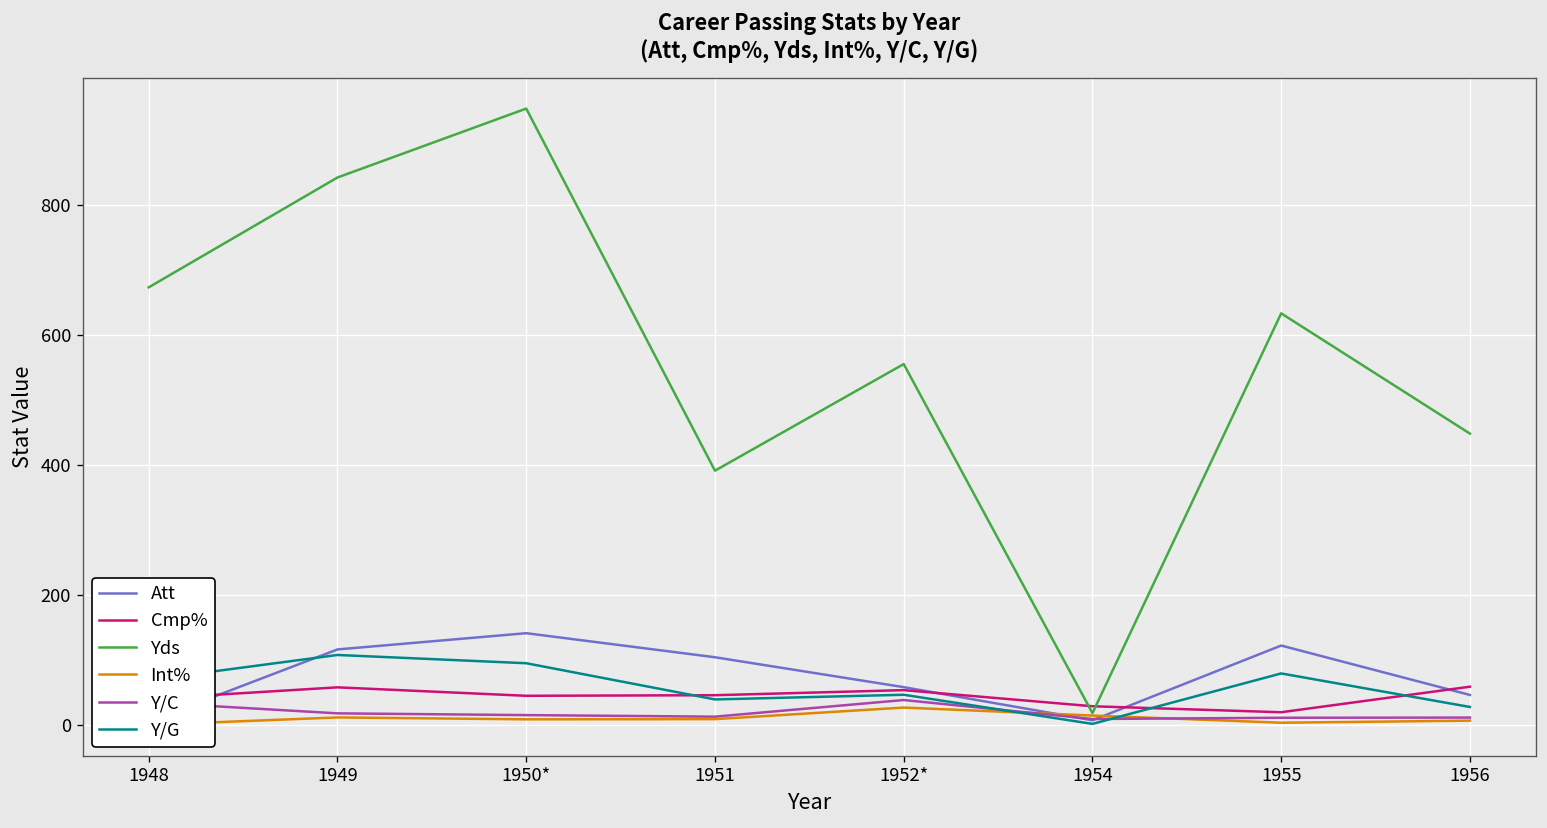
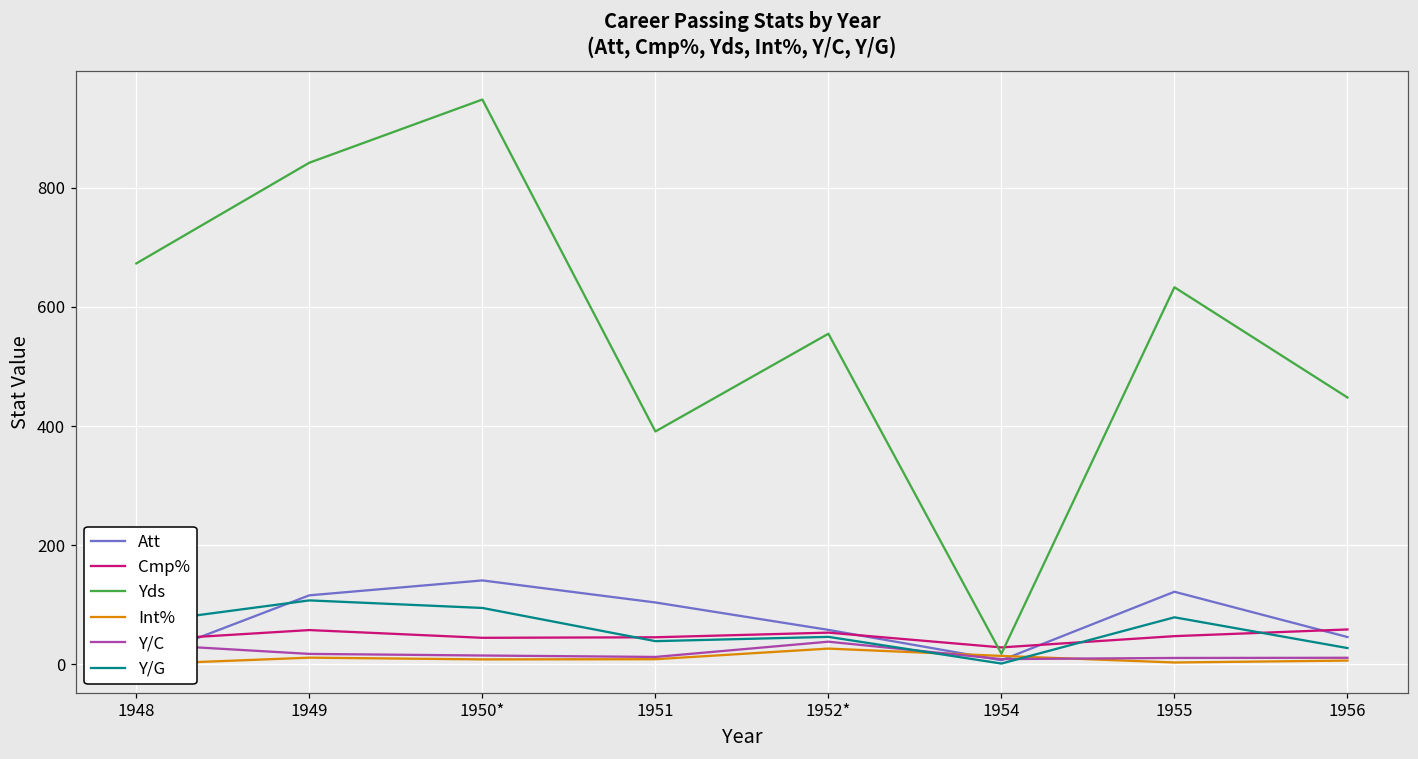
Cmp%, 1955: 20 -> 50
